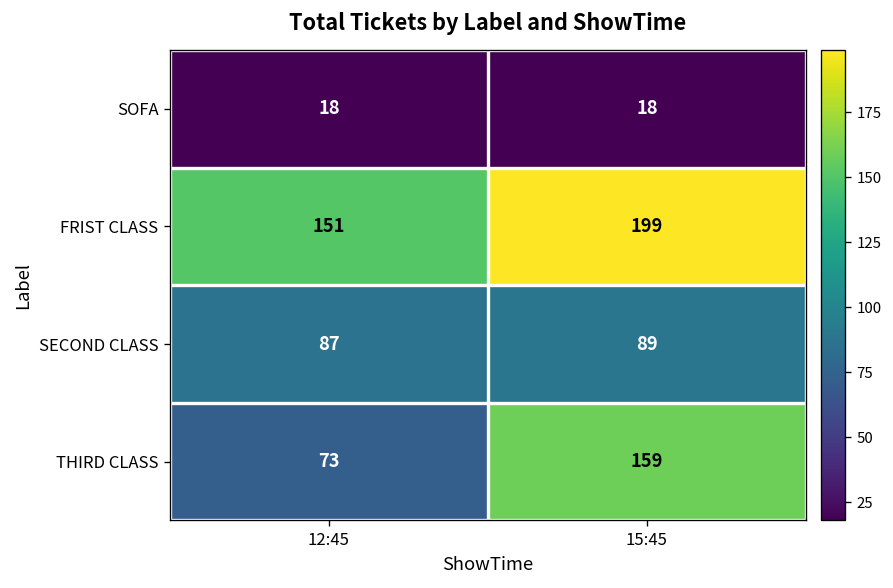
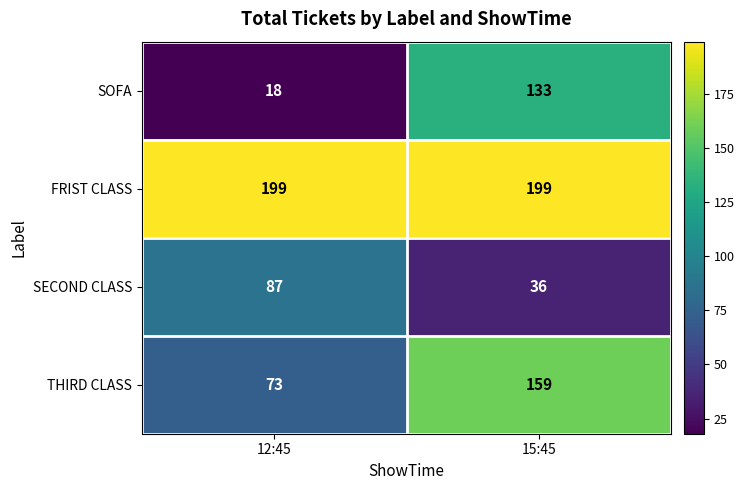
SOFA, 15:45: 18 -> 133
FRIST CLASS, 12:45: 151 -> 199
SECOND CLASS, 15:45: 89 -> 36
